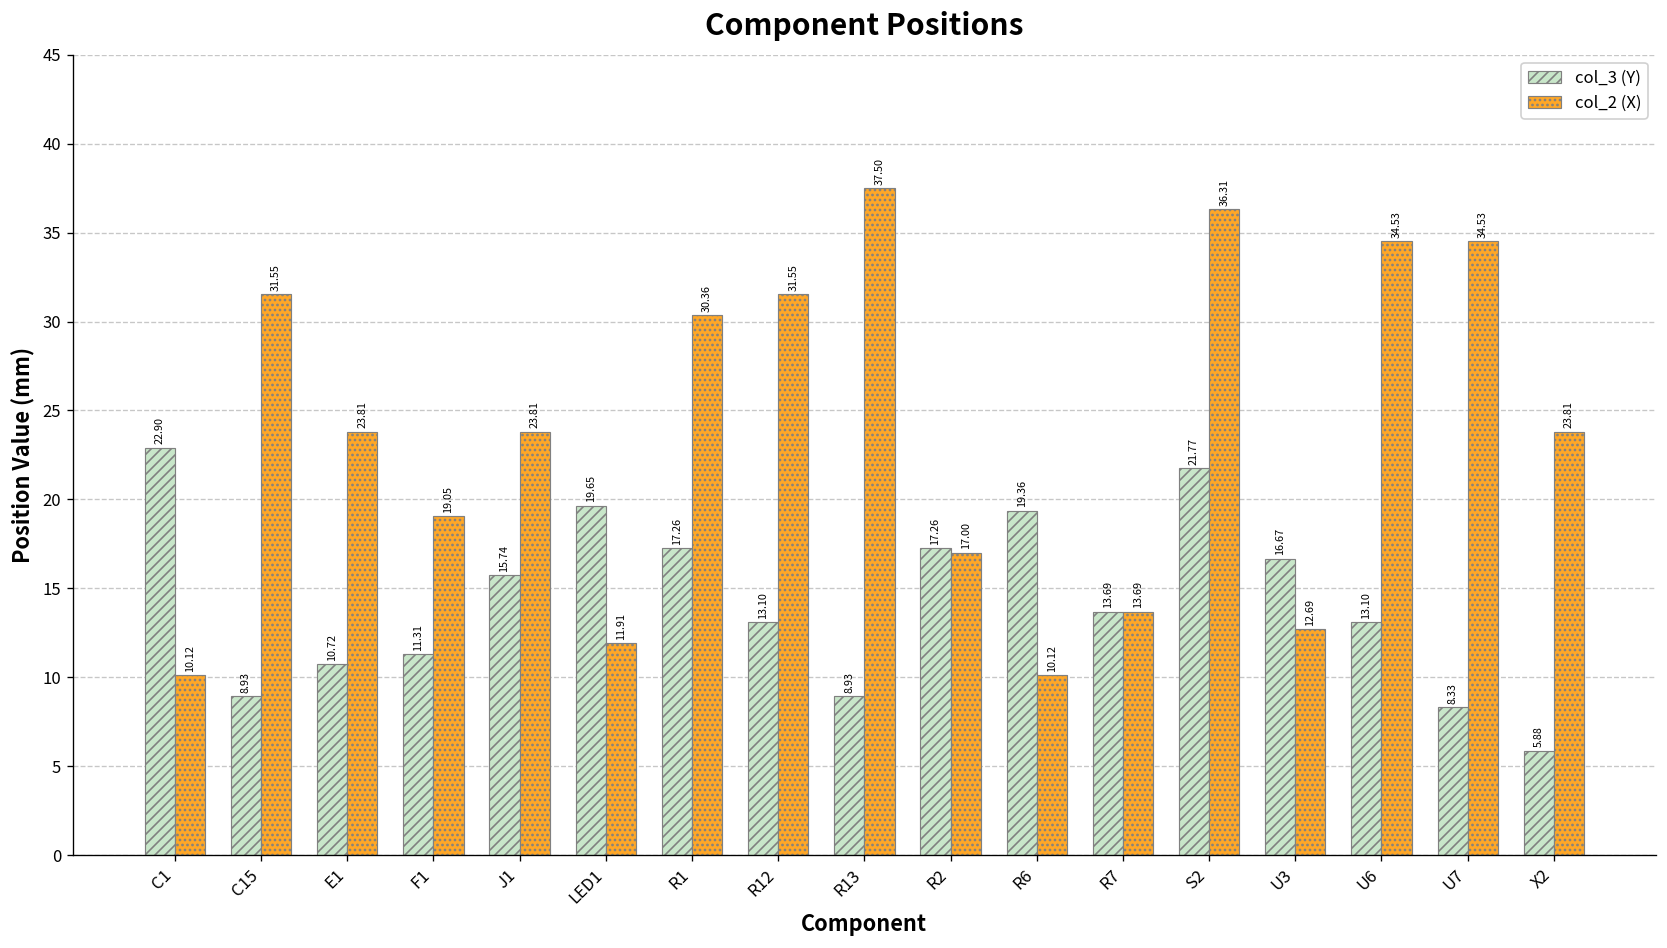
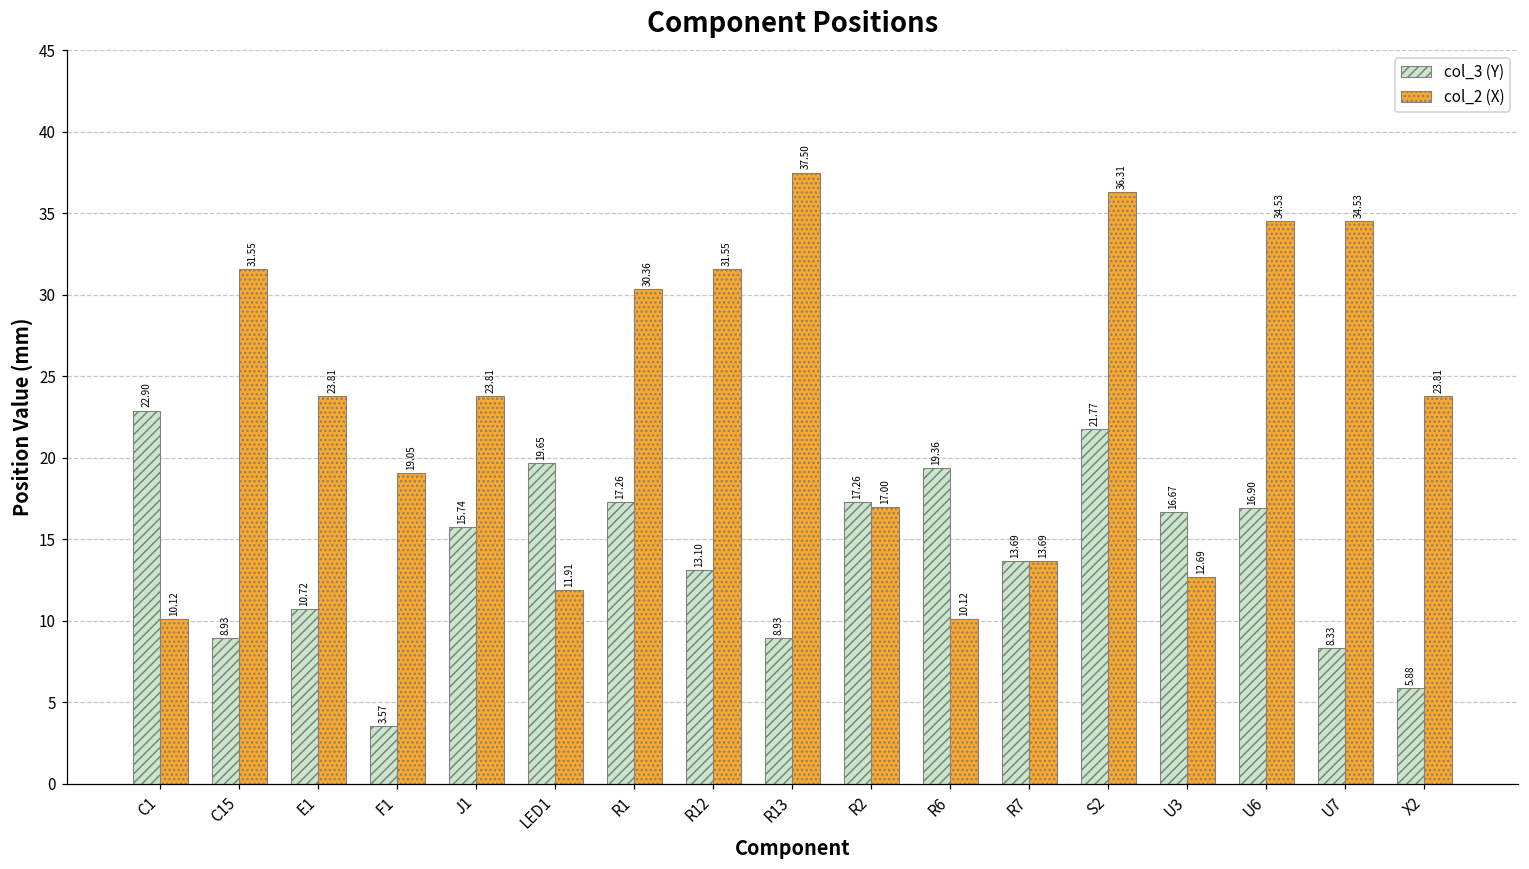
col_3 (Y), F1: 11.31 -> 3.57
col_3 (Y), U6: 13.10 -> 16.90
